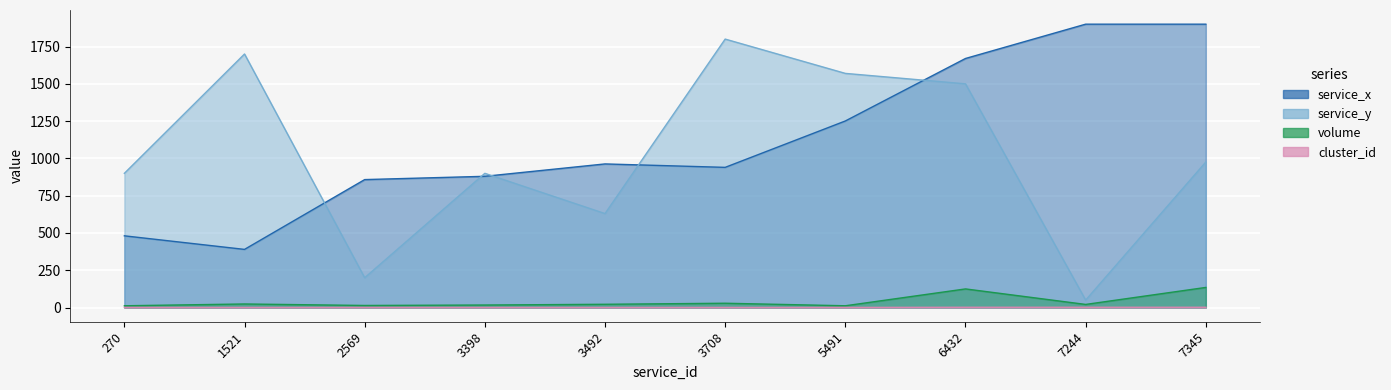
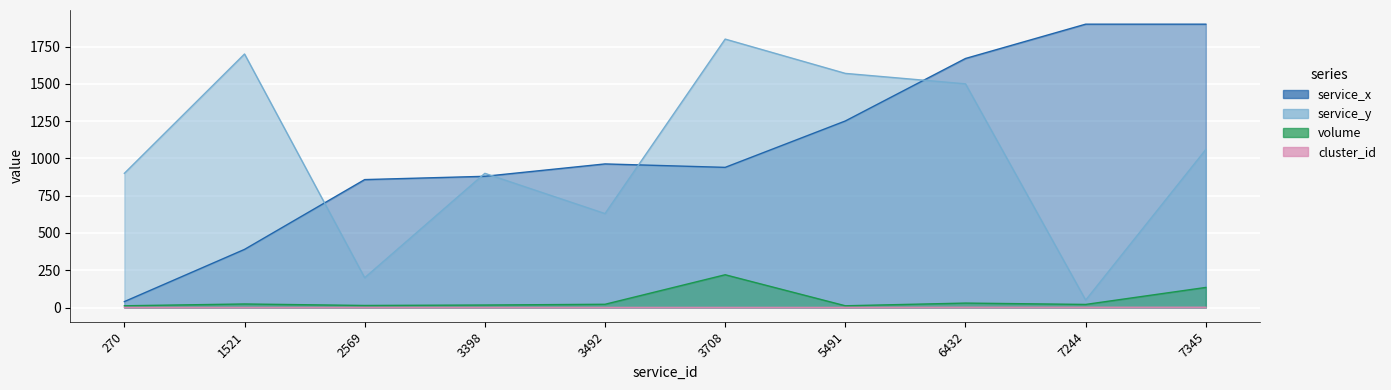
service_x, 270: 480 -> 40
volume, 3708: 30 -> 220
volume, 6432: 130 -> 30
service_y, 7345: 980 -> 1060
